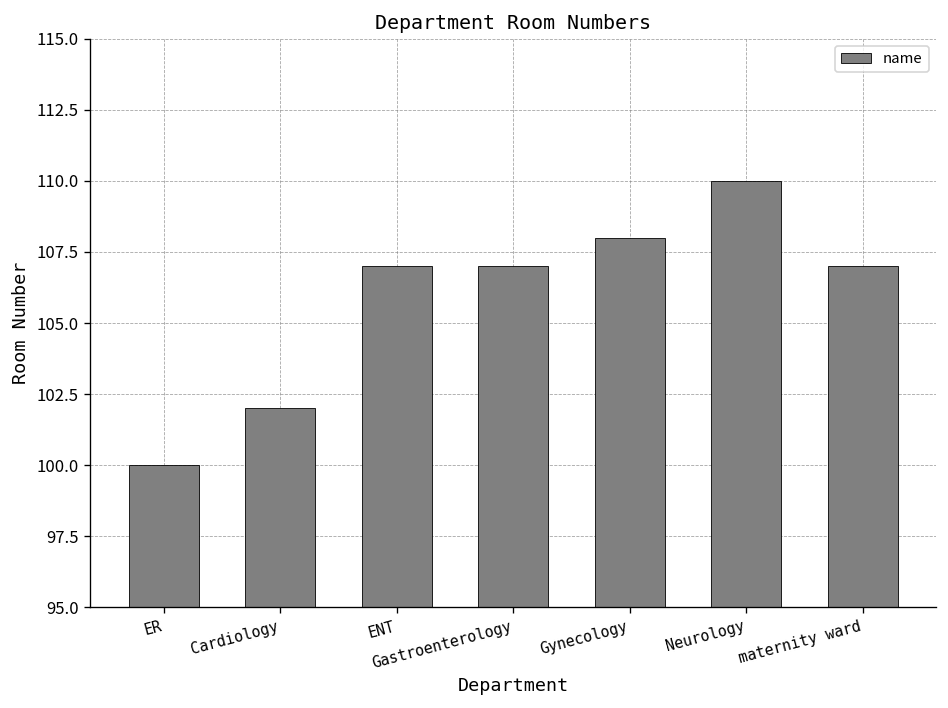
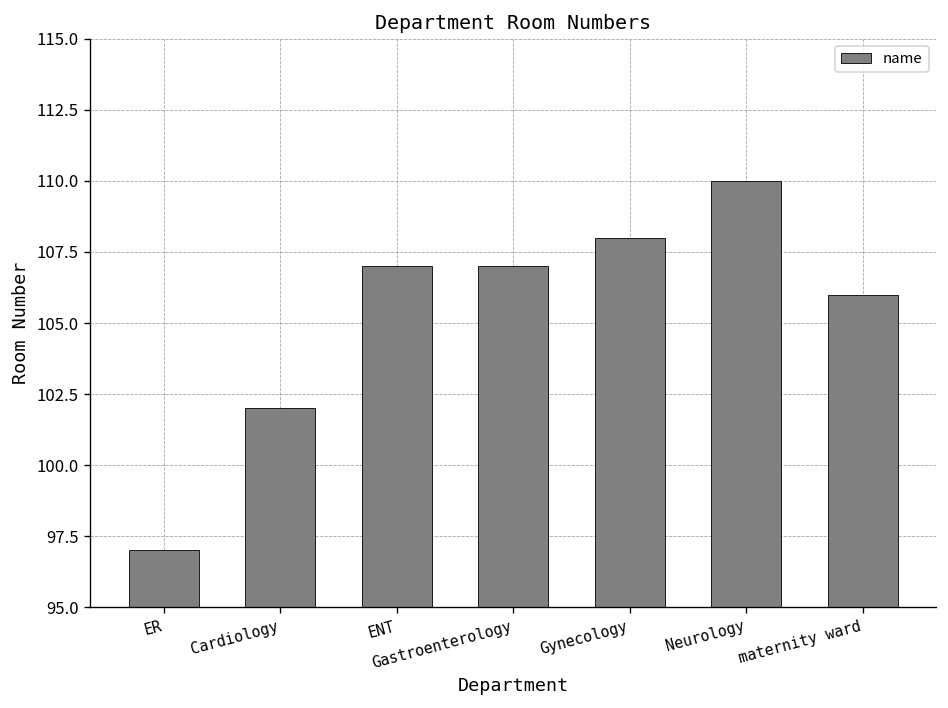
ER: 100 -> 97
maternity ward: 107 -> 106
